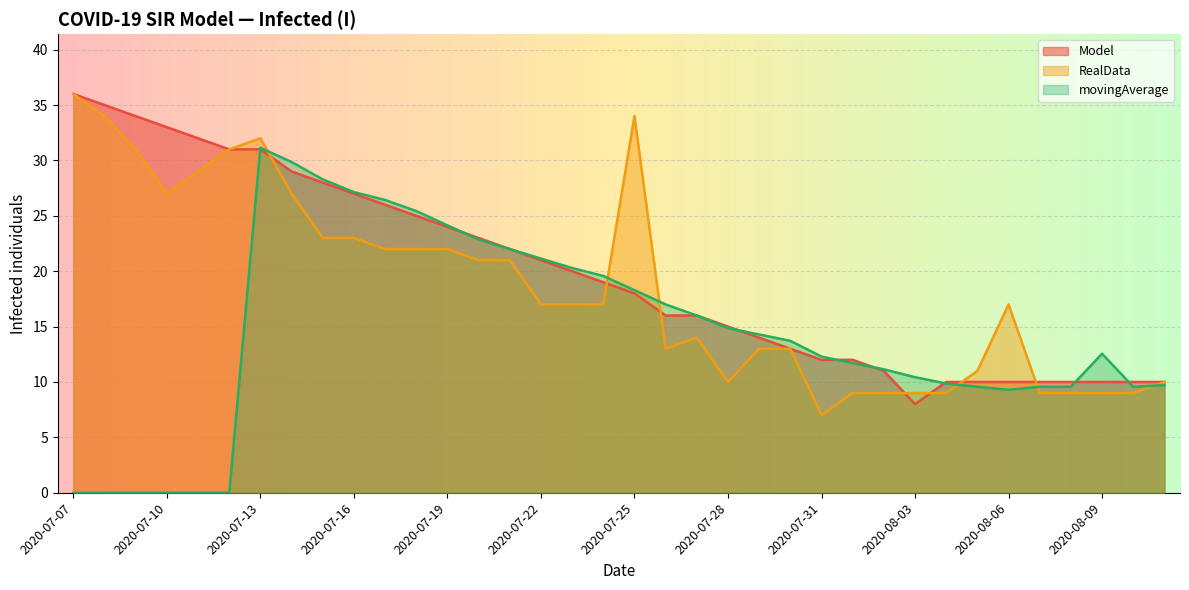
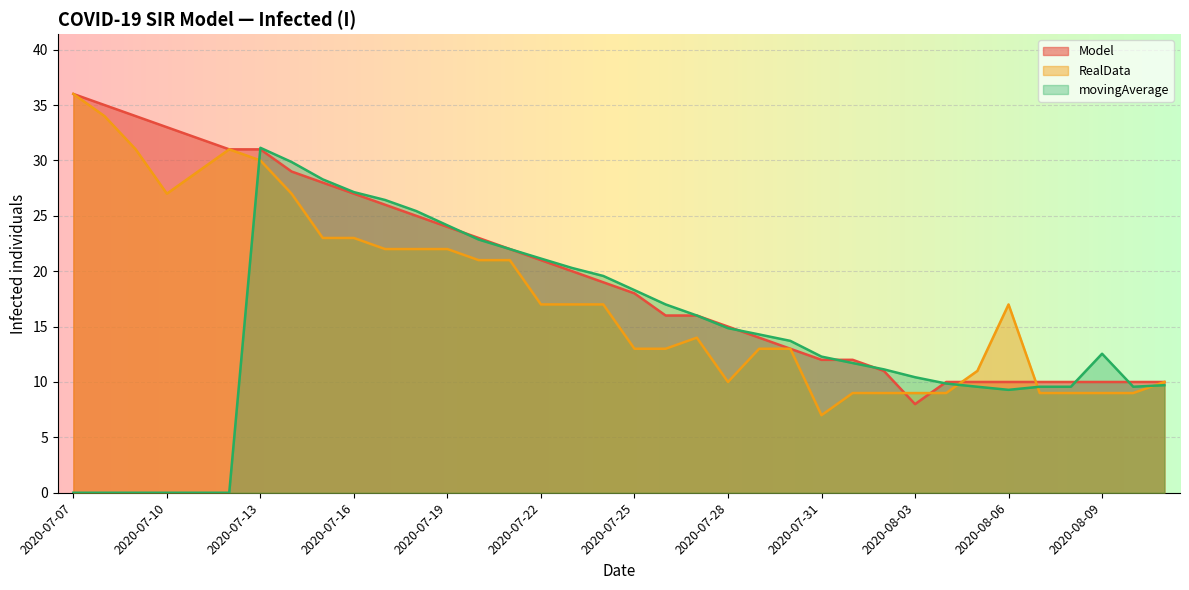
RealData, 2020-07-13: 32 -> 30
RealData, 2020-07-25: 34 -> 13
